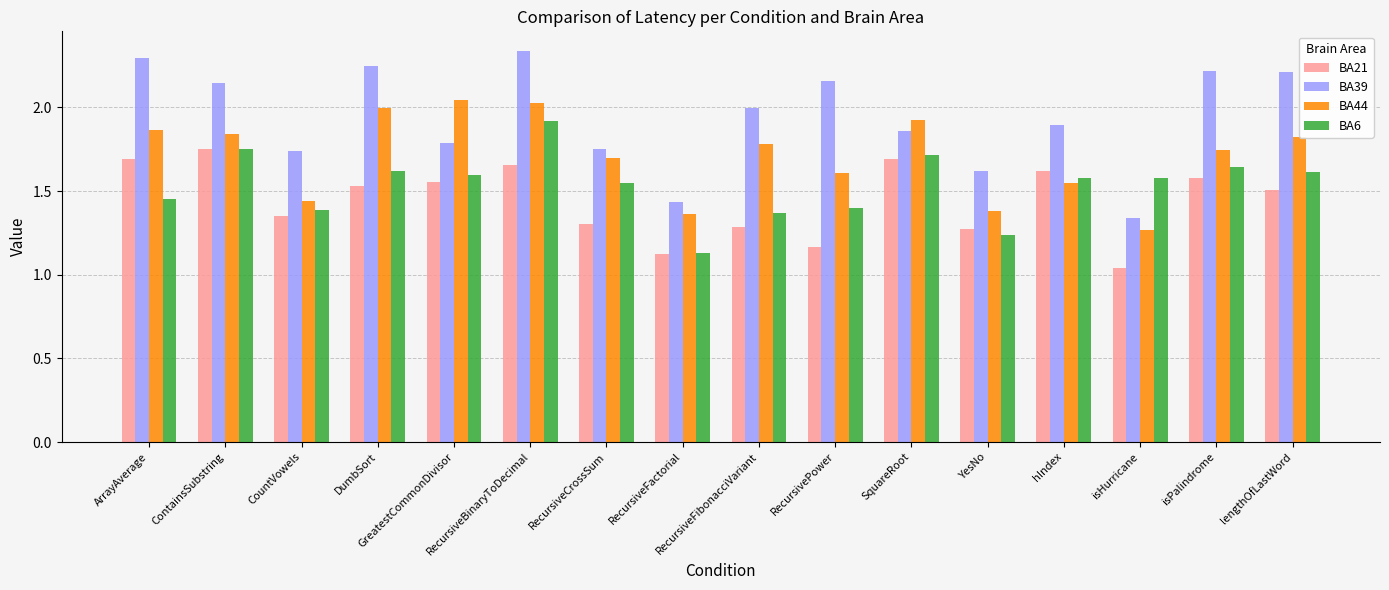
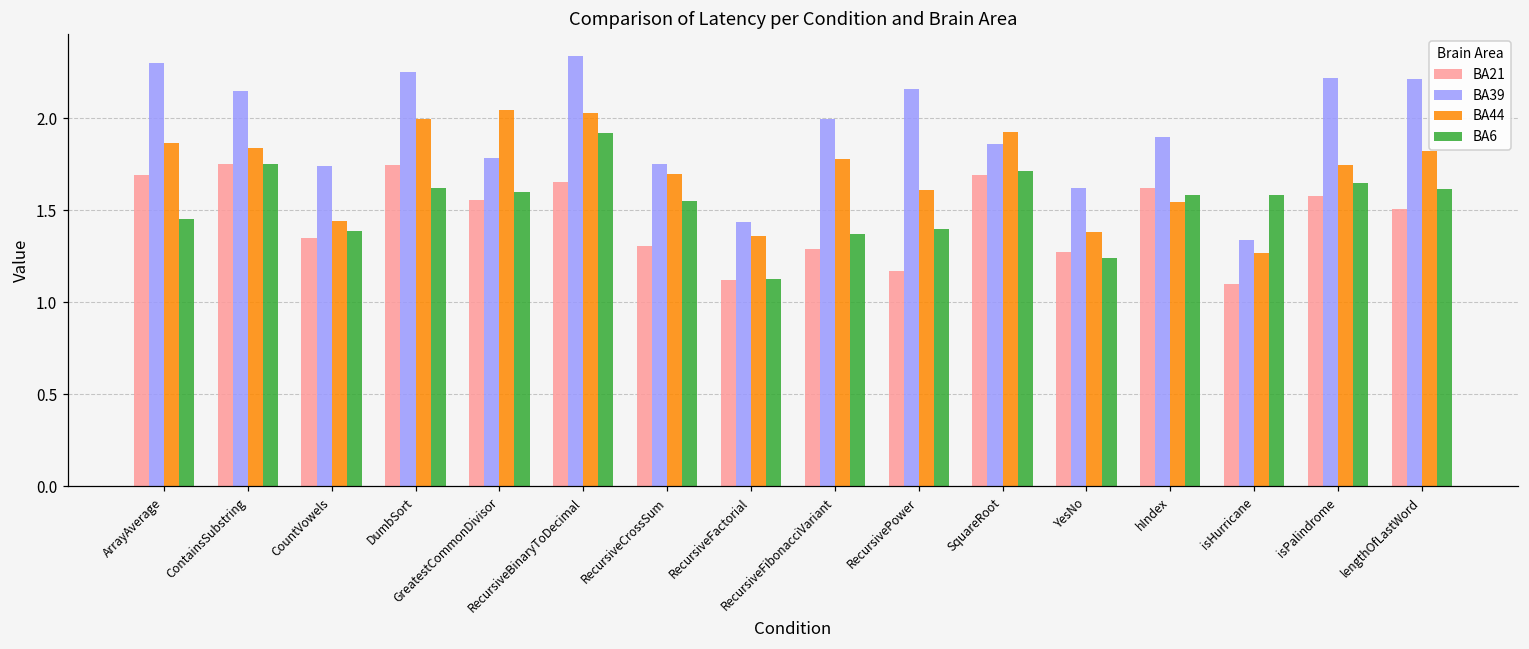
BA21, DumbSort: 1.53 -> 1.75
BA21, isHurricane: 1.04 -> 1.10
